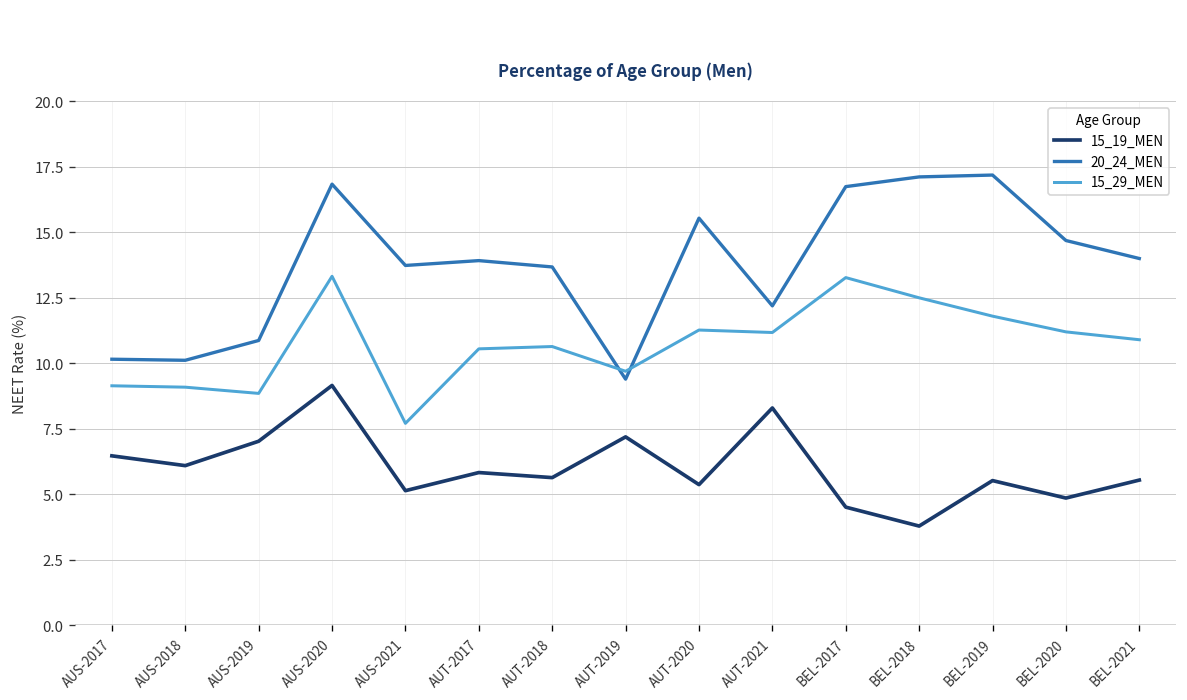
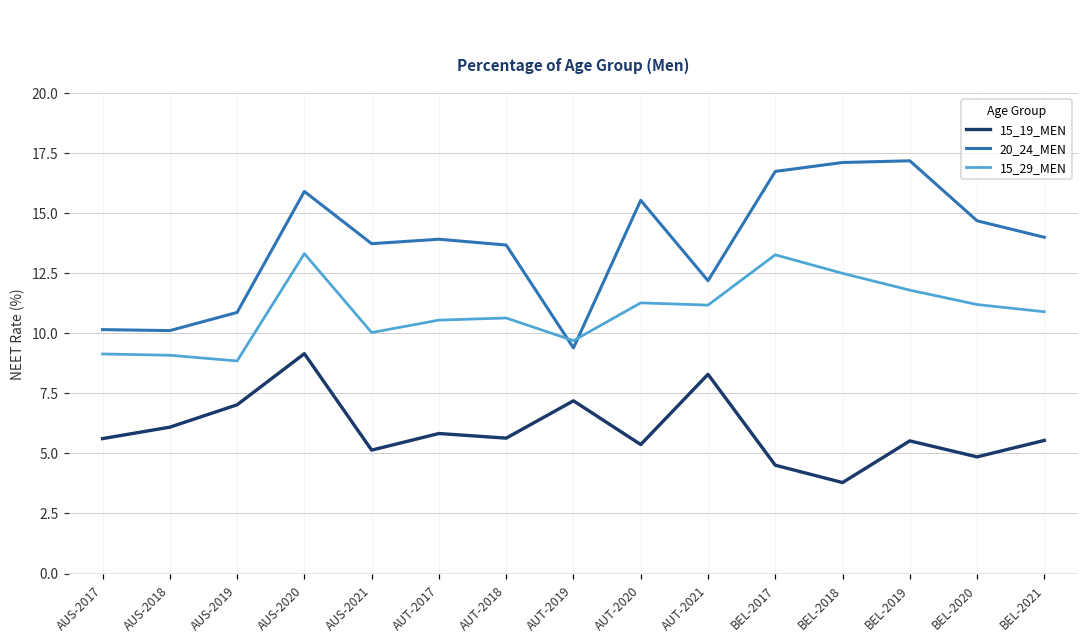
15_19_MEN, AUS-2017: 6.5 -> 5.6
20_24_MEN, AUS-2020: 16.8 -> 15.9
15_29_MEN, AUS-2021: 7.7 -> 10.0
